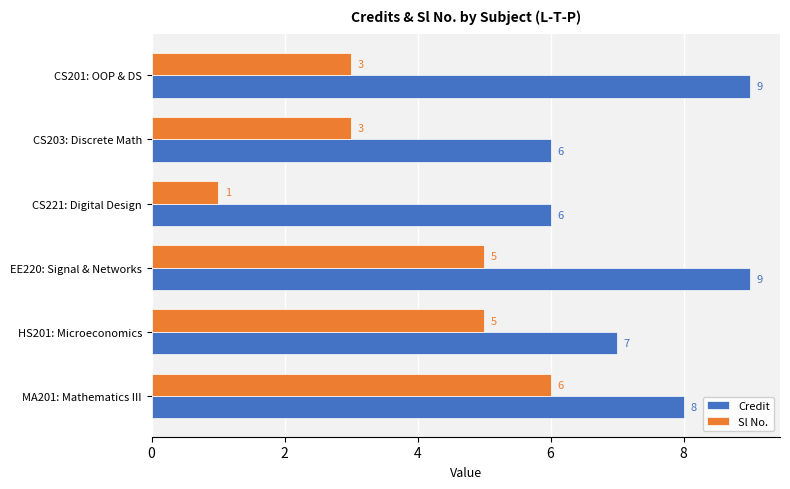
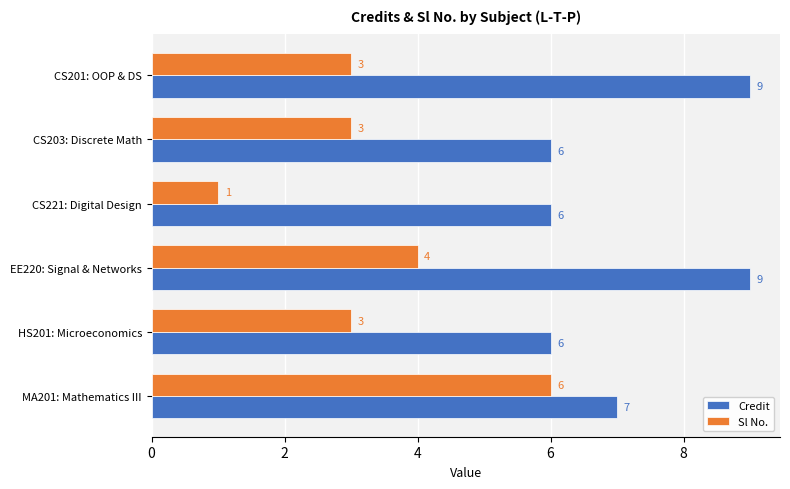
Sl No., EE220: Signal & Networks: 5 -> 4
Sl No., HS201: Microeconomics: 5 -> 3
Credit, HS201: Microeconomics: 7 -> 6
Credit, MA201: Mathematics III: 8 -> 7
